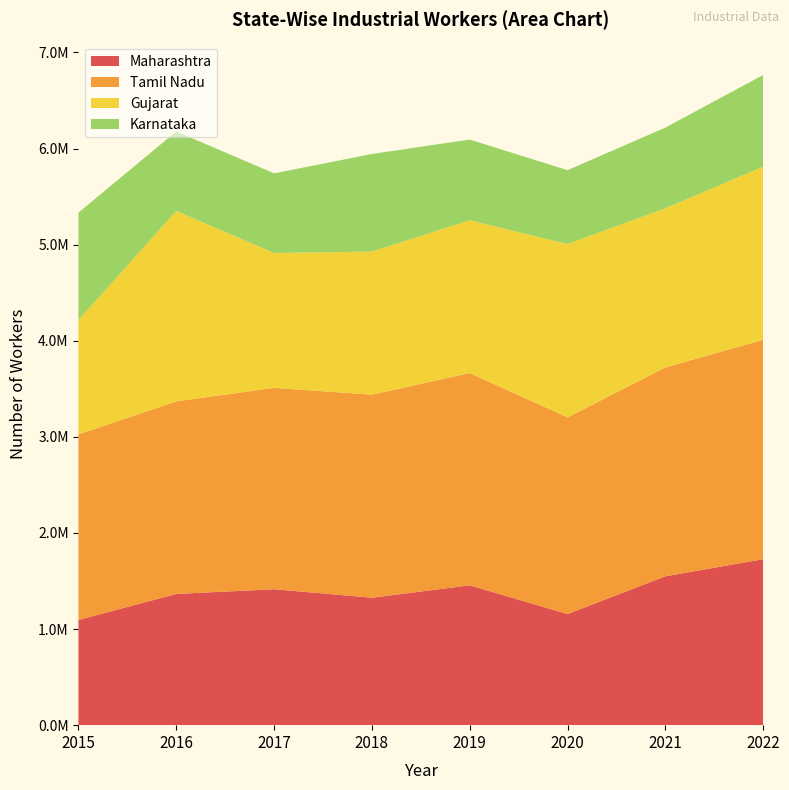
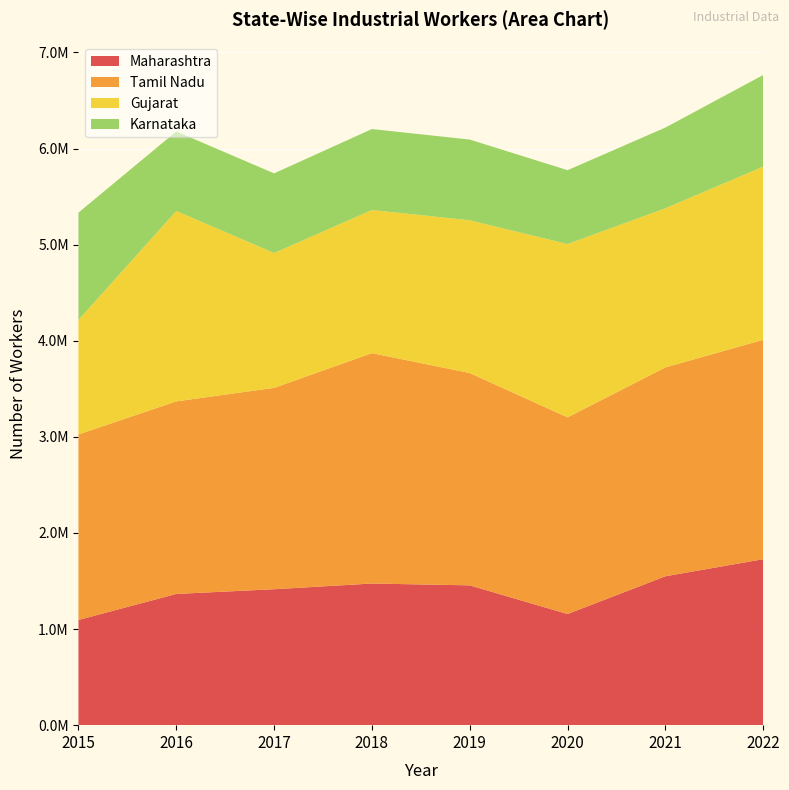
Maharashtra, 2018: 1300000 -> 1500000
Tamil Nadu, 2018: 2100000 -> 2400000
Karnataka, 2018: 1000000 -> 800000
